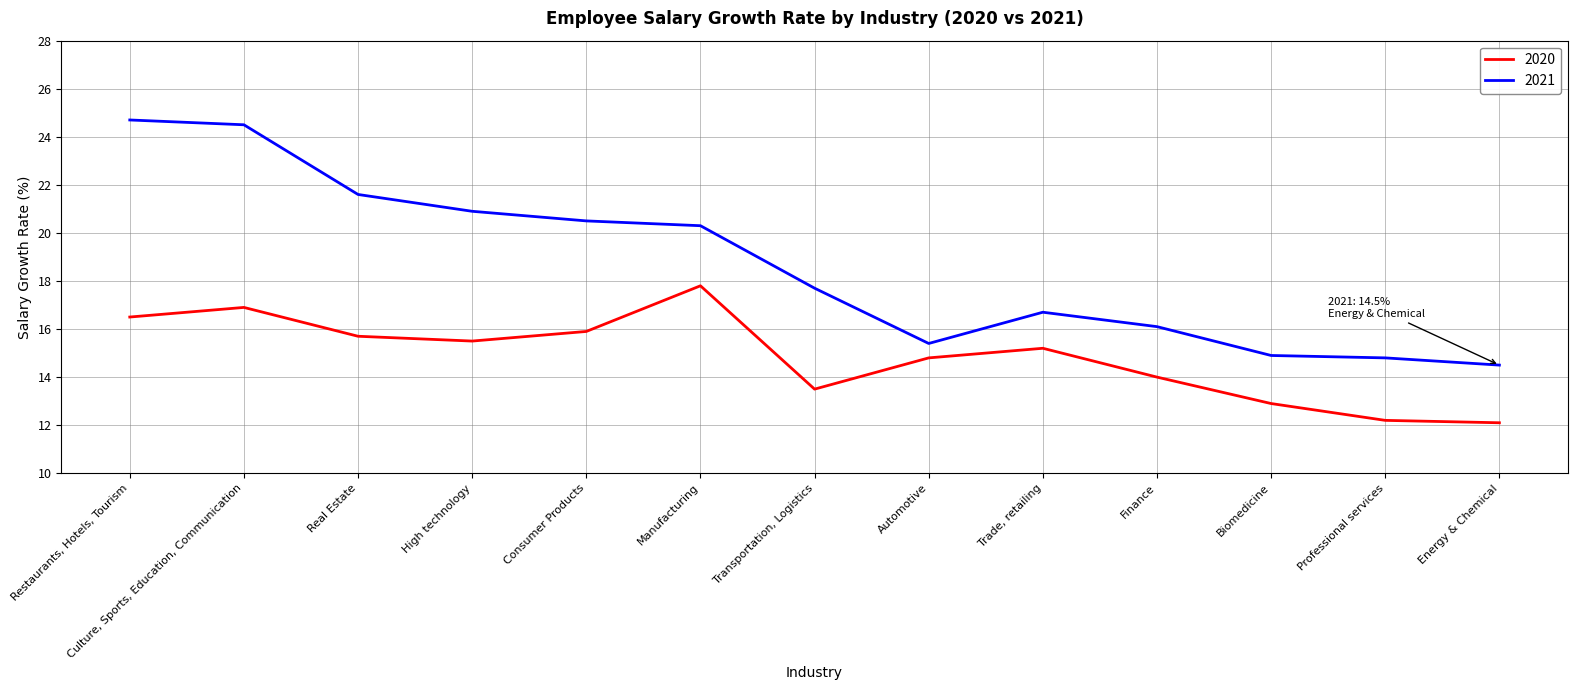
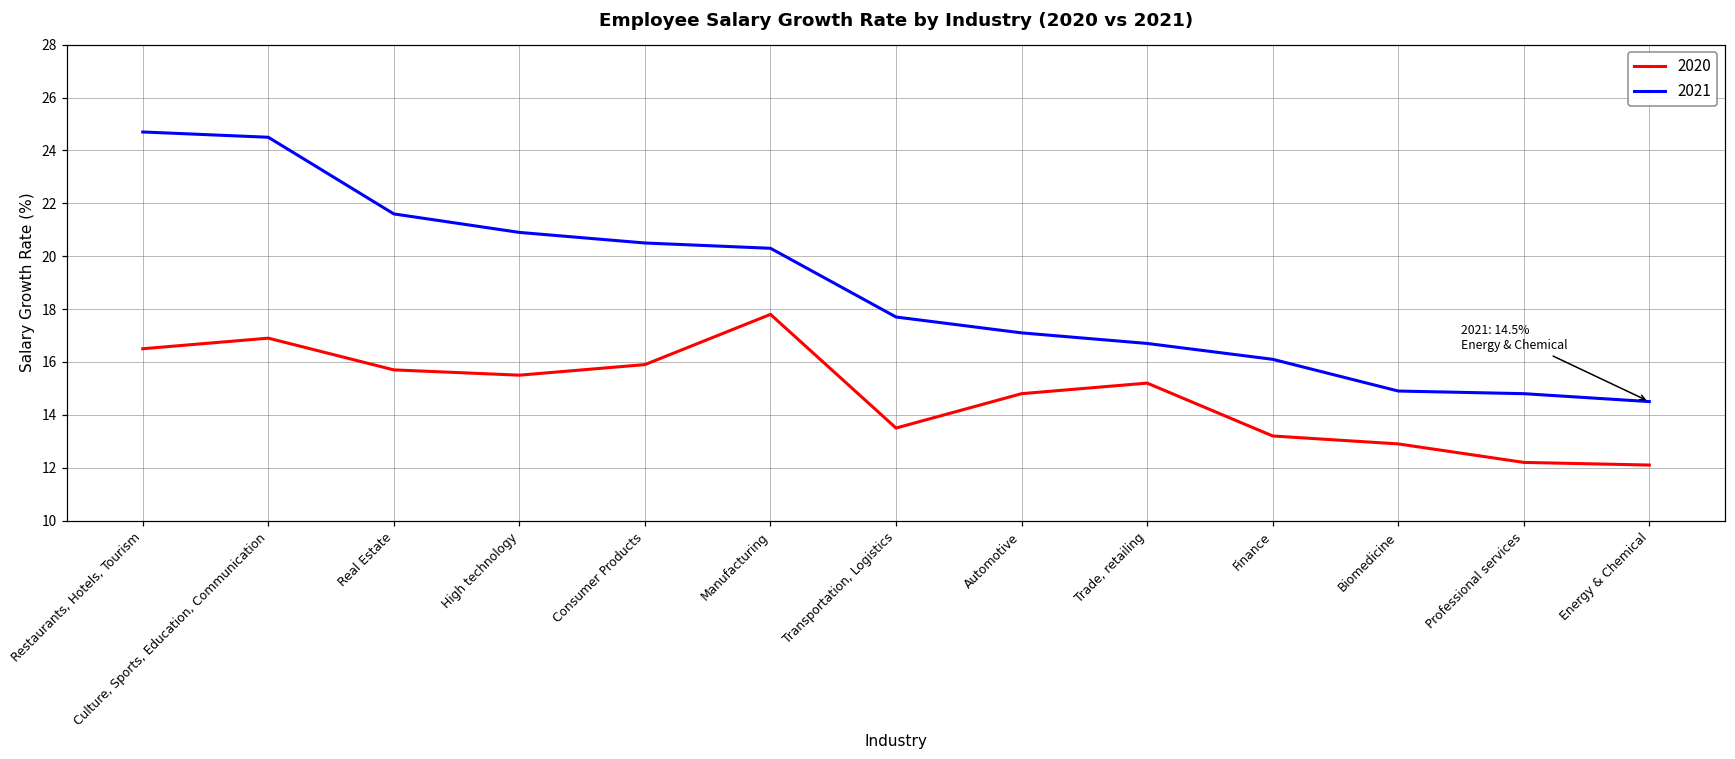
2021, Automotive: 15.4 -> 17.1
2020, Finance: 14.0 -> 13.2
